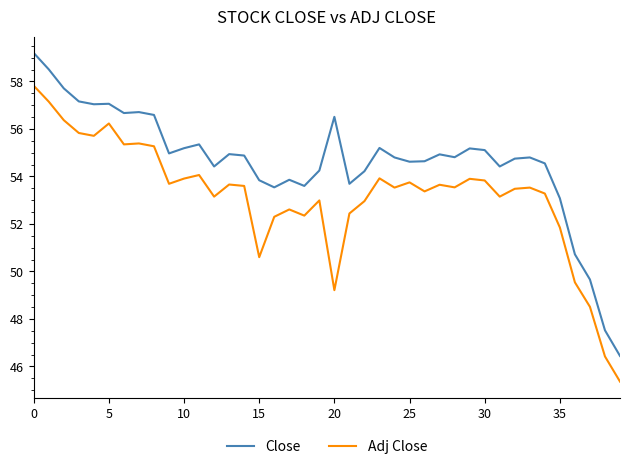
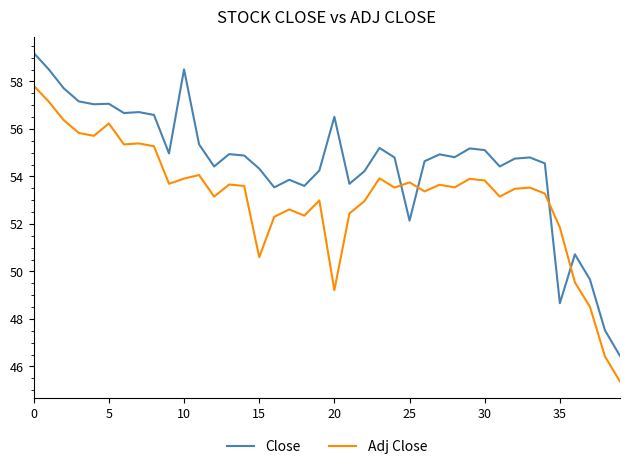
Close, 10: 55.2 -> 58.5
Close, 15: 53.8 -> 54.3
Close, 25: 54.6 -> 52.1
Close, 35: 53.1 -> 48.7
